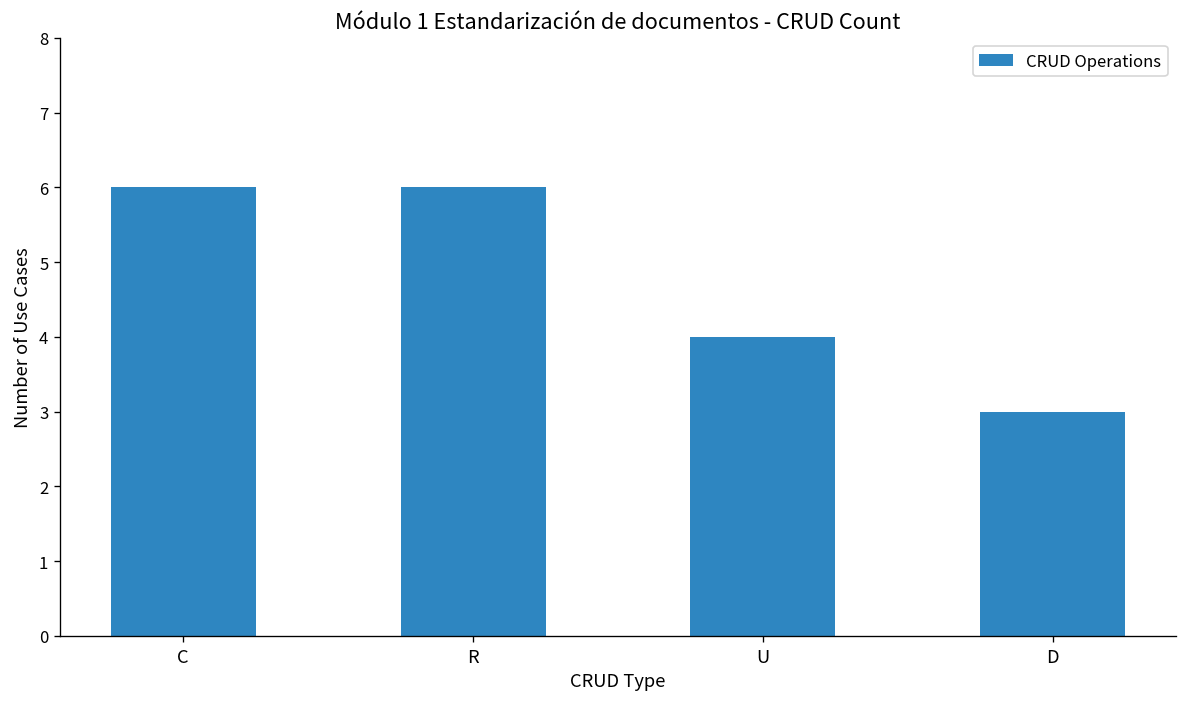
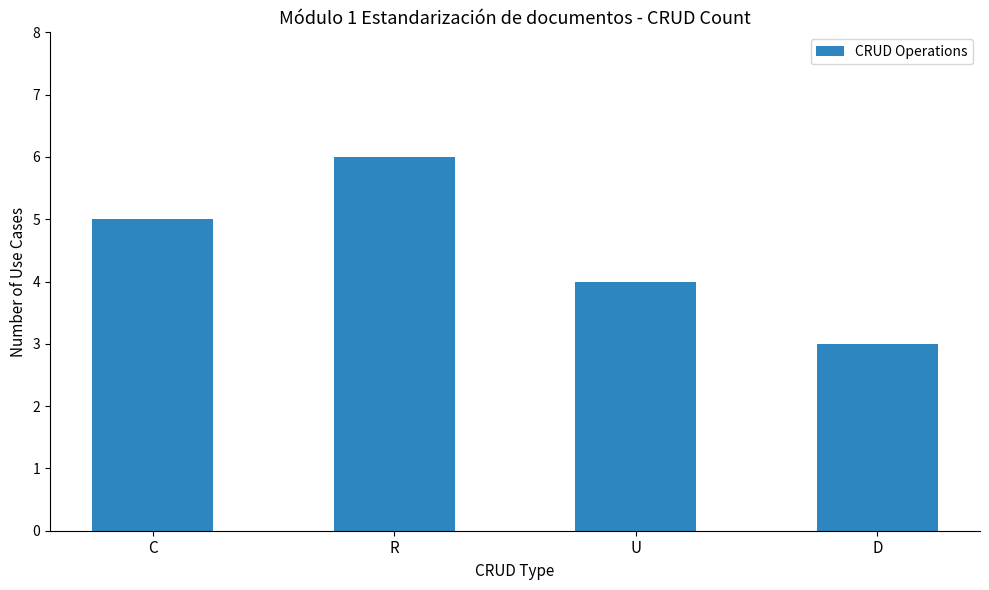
C: 6 -> 5
